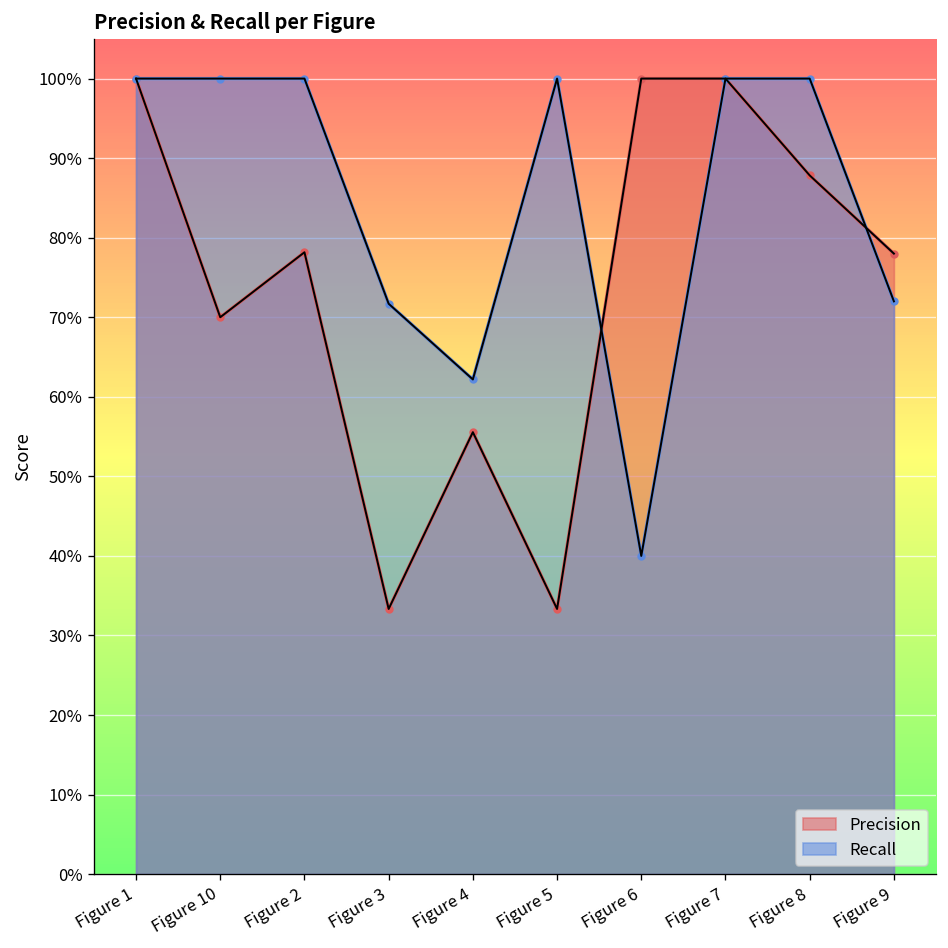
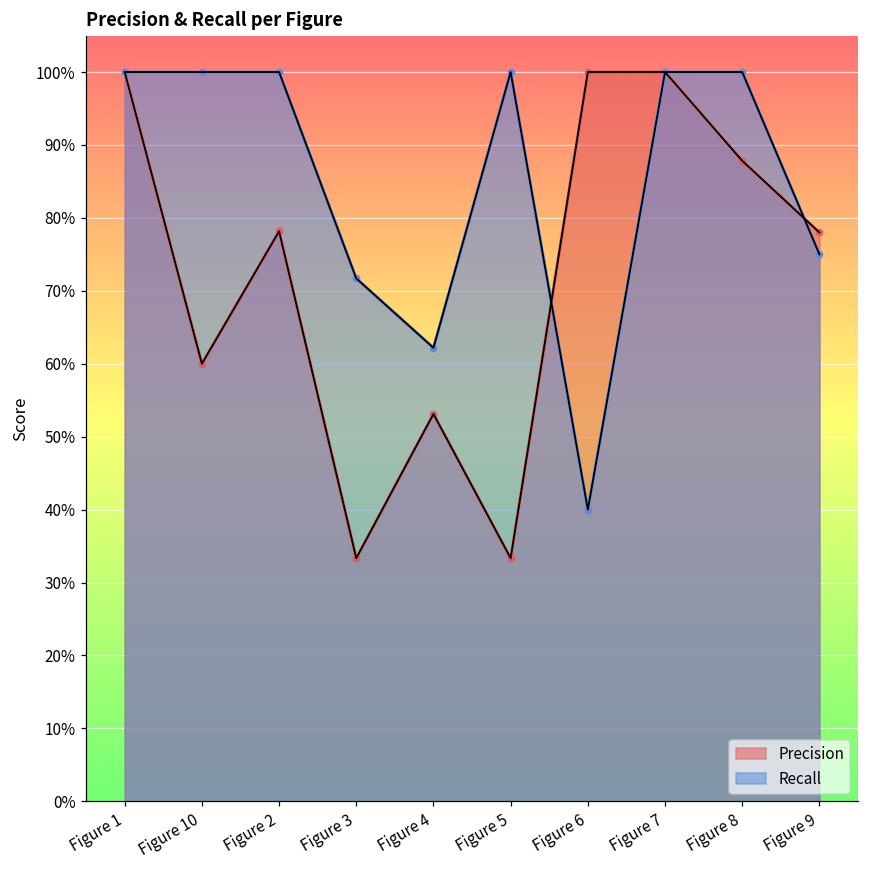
Precision, Figure 10: 70% -> 60%
Precision, Figure 4: 56% -> 53%
Recall, Figure 9: 72% -> 75%
